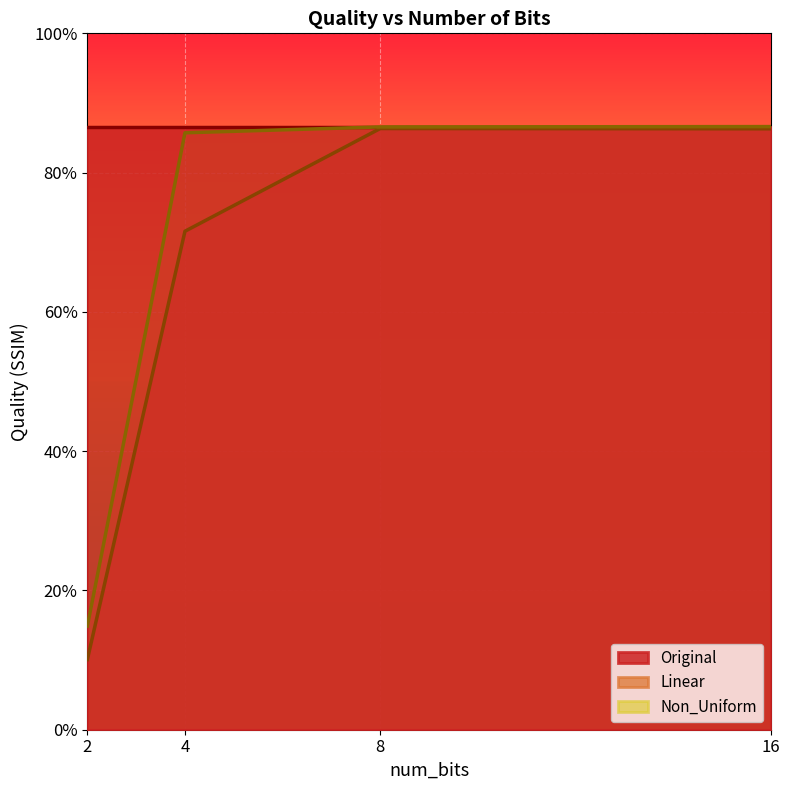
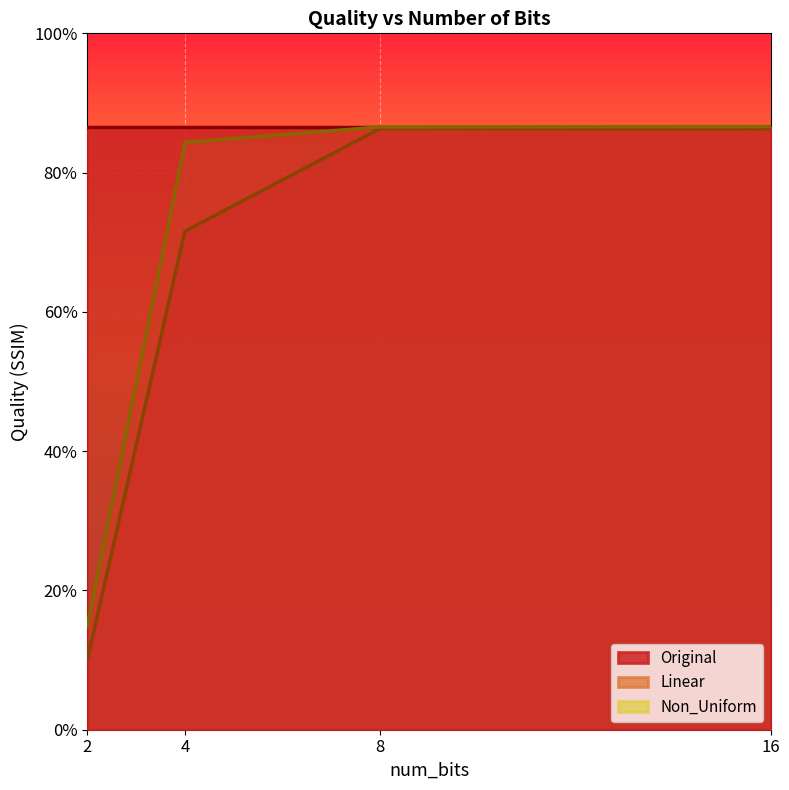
Non_Uniform, 4: 86% -> 84%
